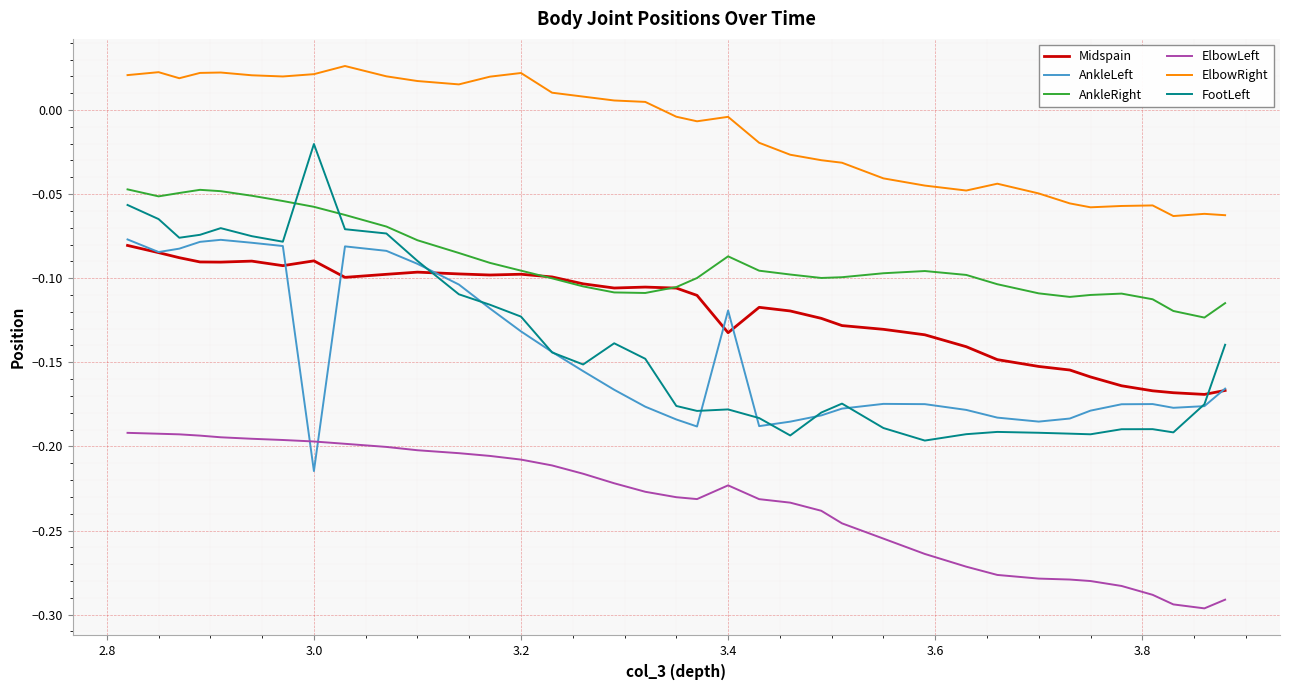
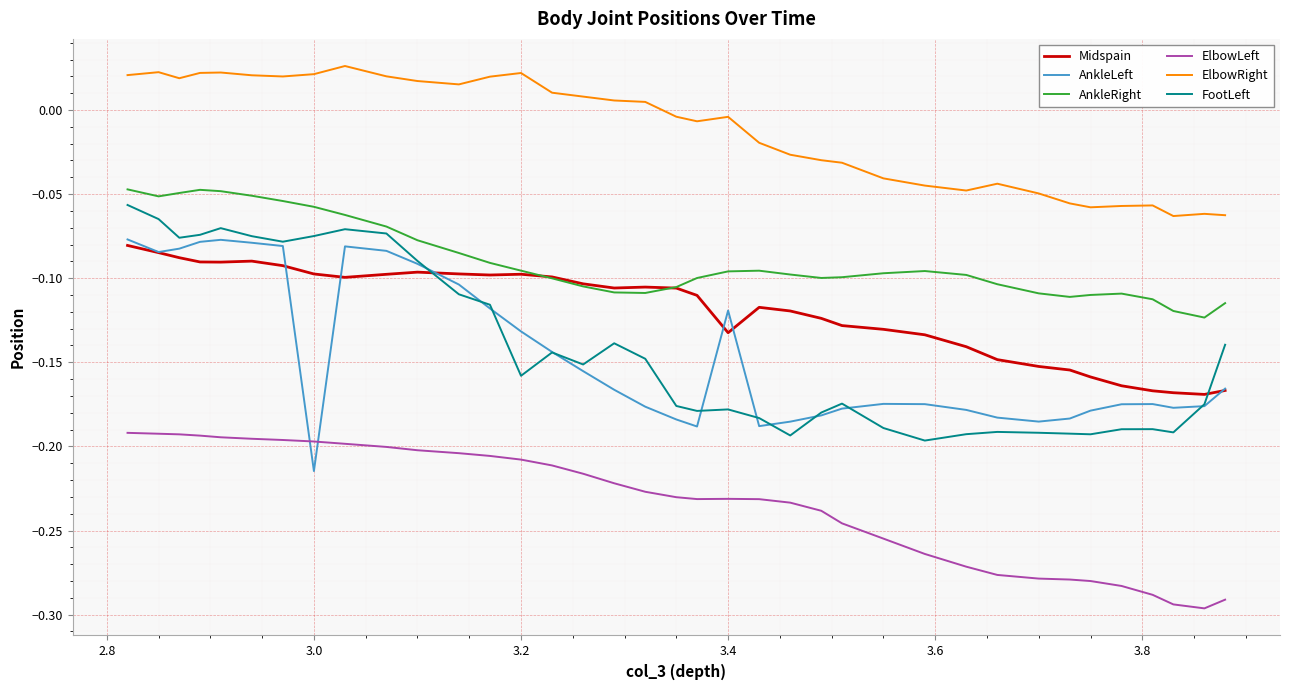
Midspain, 3.0: -0.090 -> -0.097
FootLeft, 3.0: -0.020 -> -0.075
FootLeft, 3.2: -0.123 -> -0.158
AnkleRight, 3.4: -0.087 -> -0.096
ElbowLeft, 3.4: -0.223 -> -0.231
